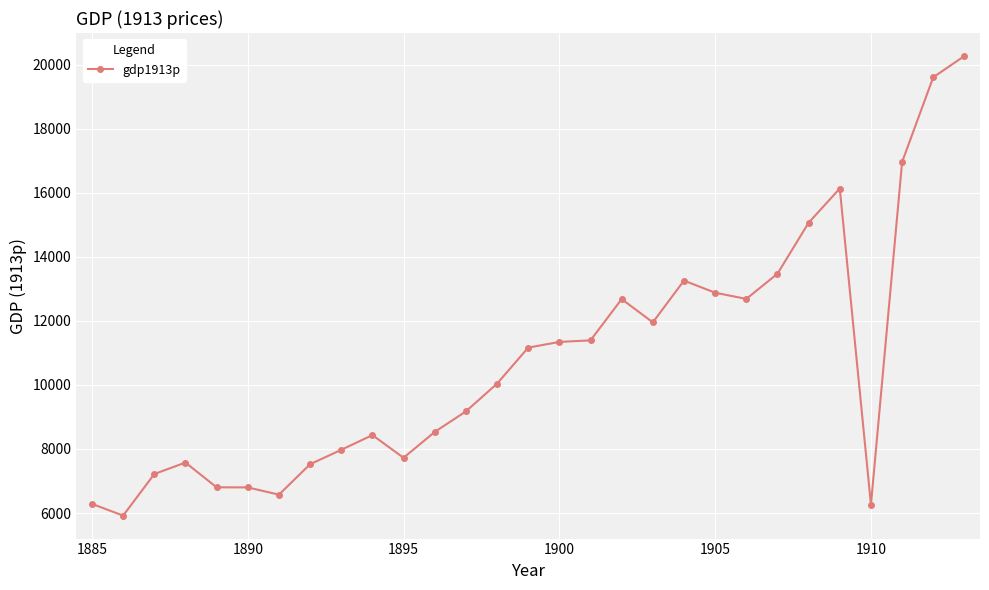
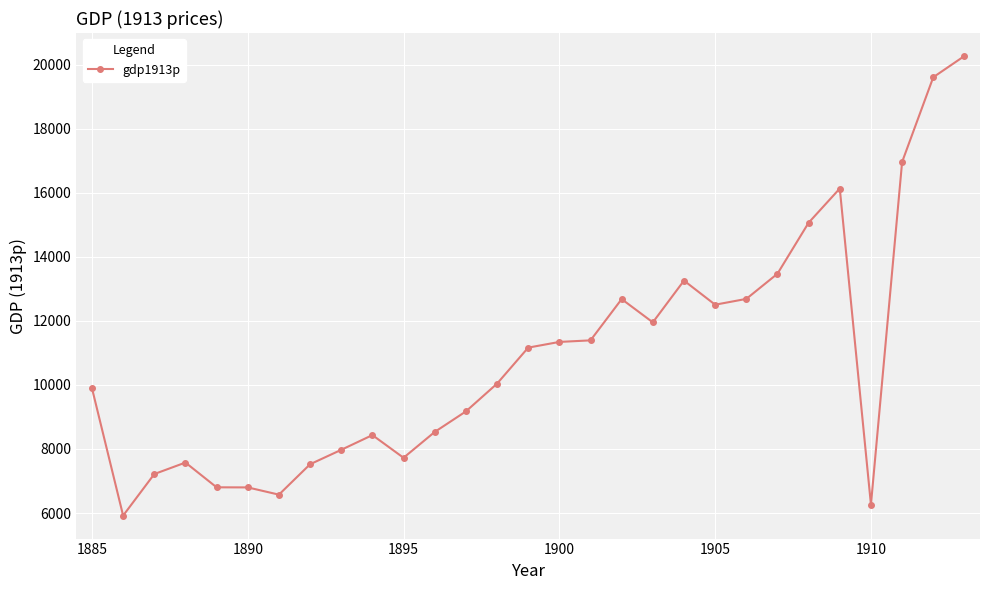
1885: 6300 -> 9900
1905: 12900 -> 12500
